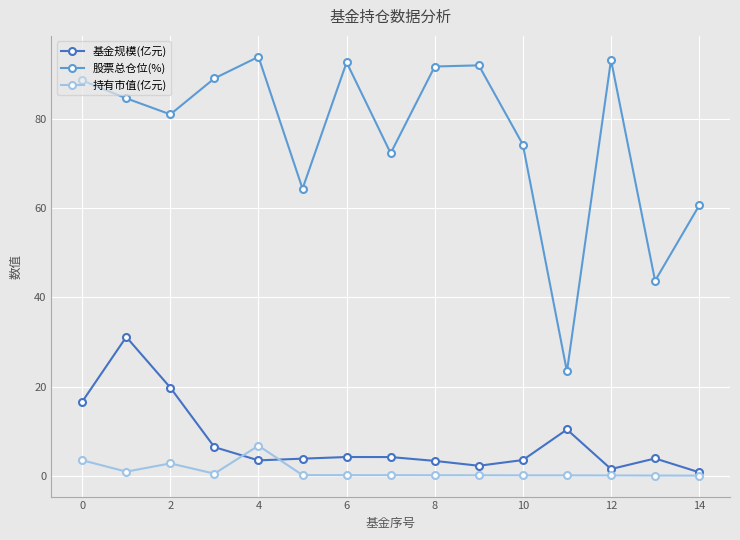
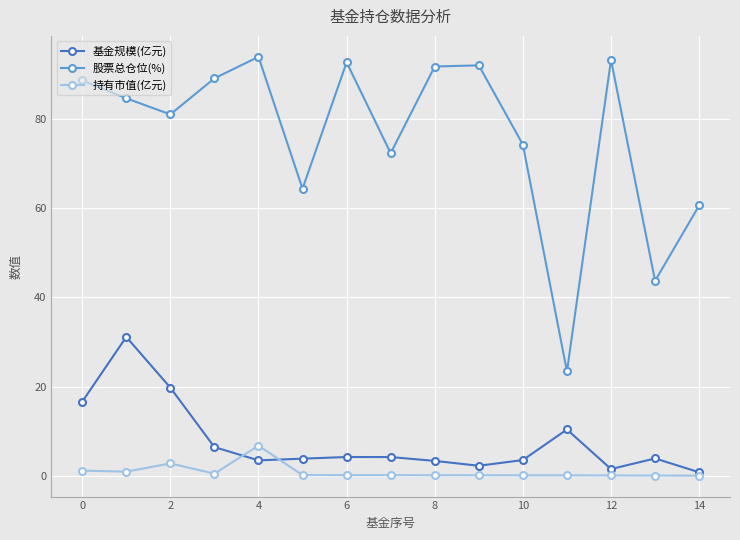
持有市值(亿元), 0: 3 -> 1
